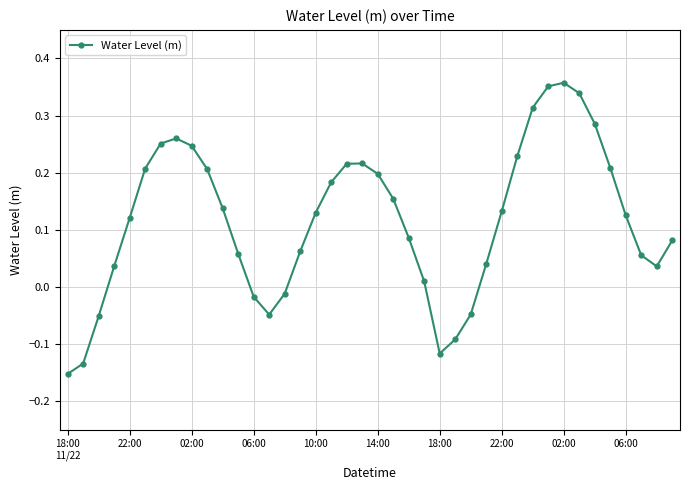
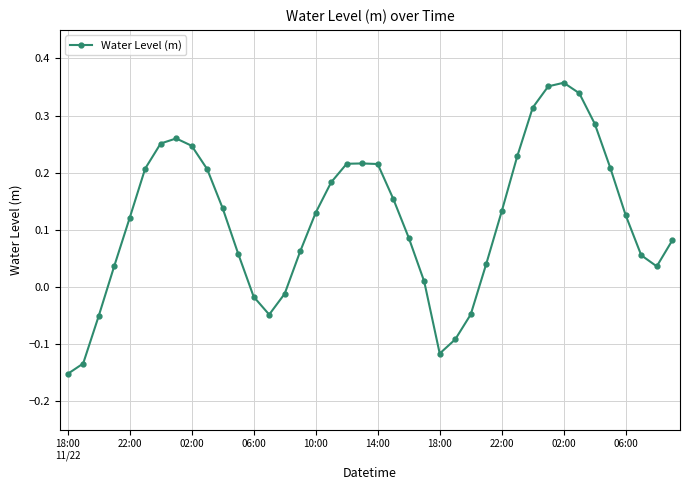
14:00: 0.20 -> 0.22
